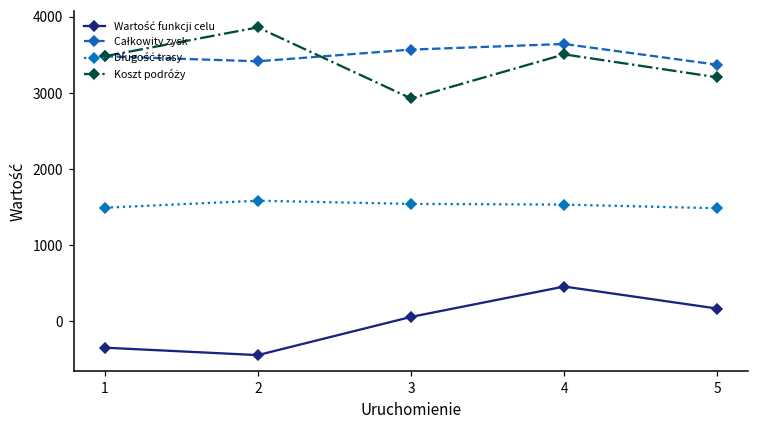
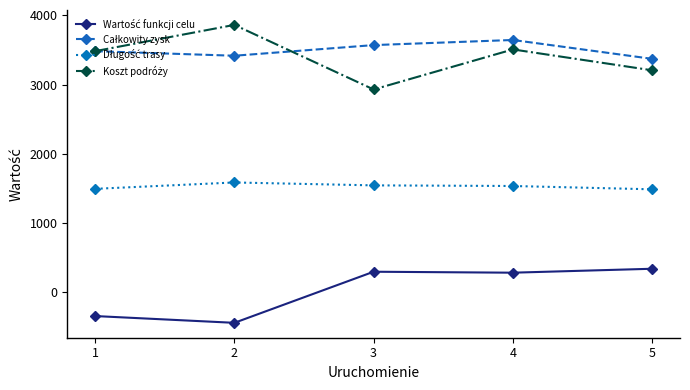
Wartość funkcji celu, 3: 100 -> 300
Wartość funkcji celu, 4: 500 -> 300
Wartość funkcji celu, 5: 200 -> 300
